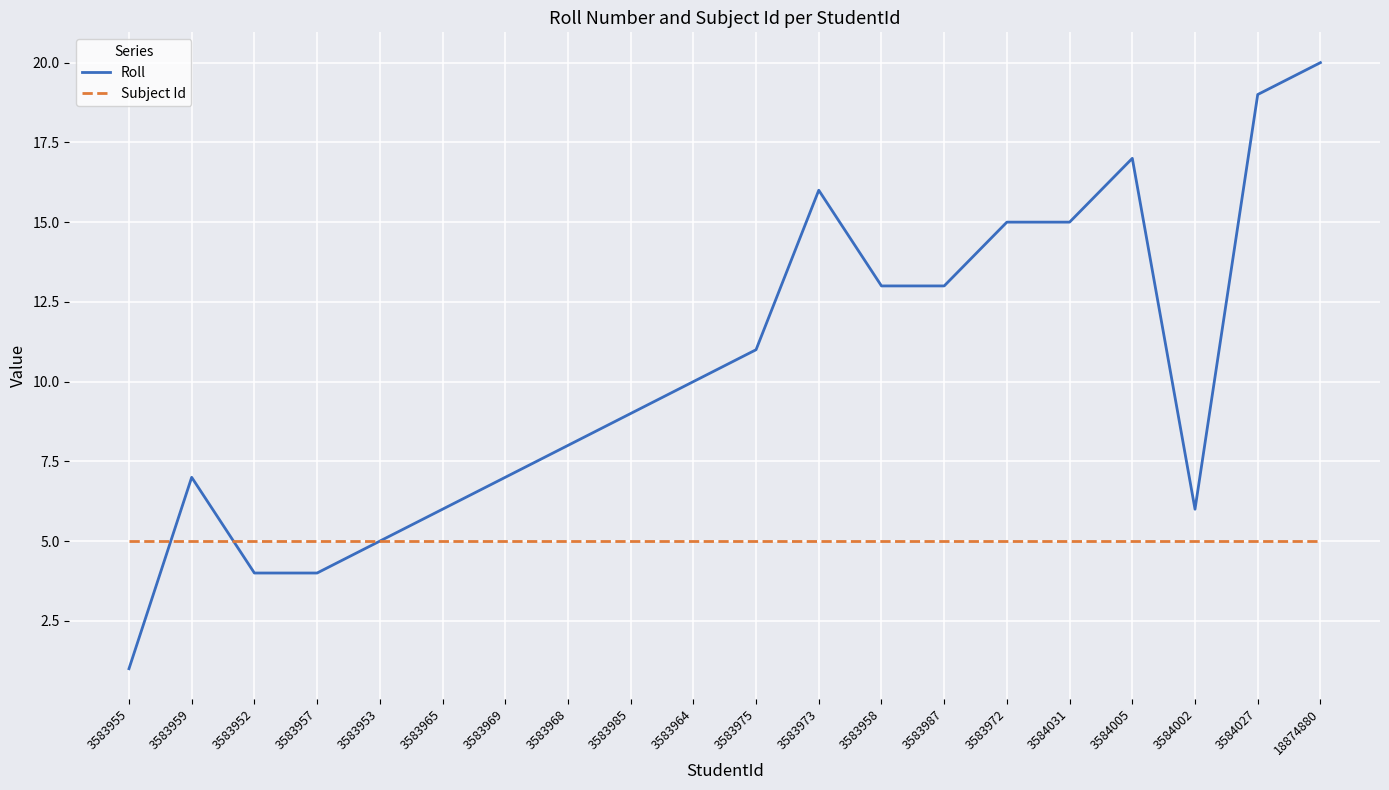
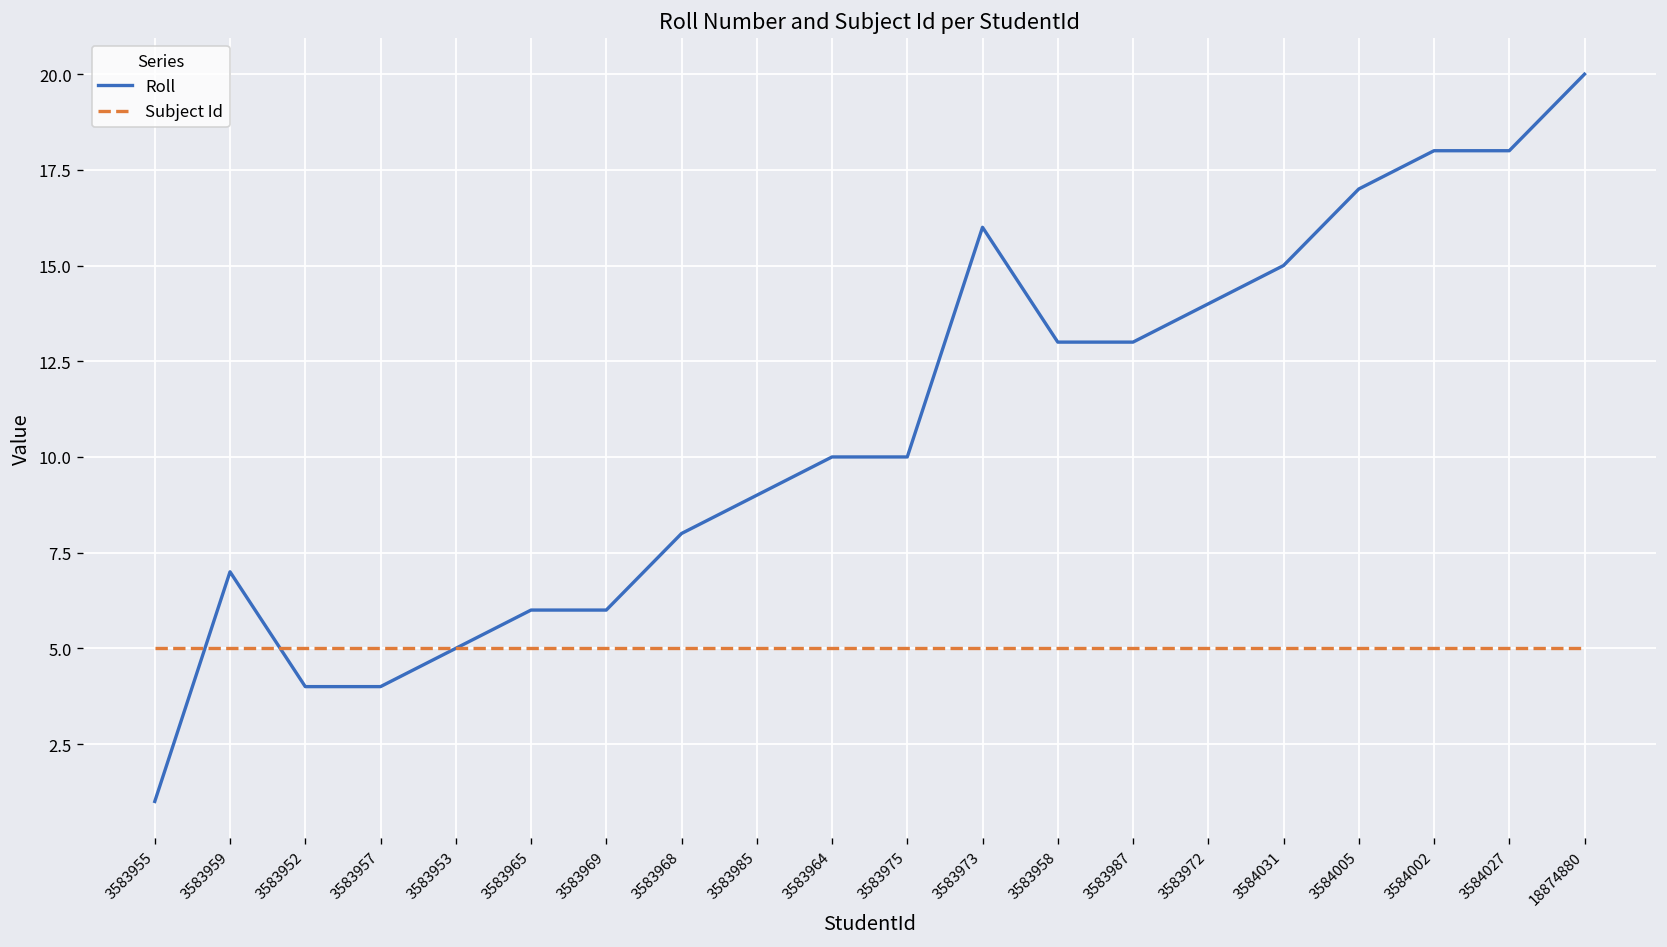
Roll, 3583969: 7 -> 6
Roll, 3583975: 11 -> 10
Roll, 3583972: 15 -> 14
Roll, 3584002: 6 -> 18
Roll, 3584027: 19 -> 18
